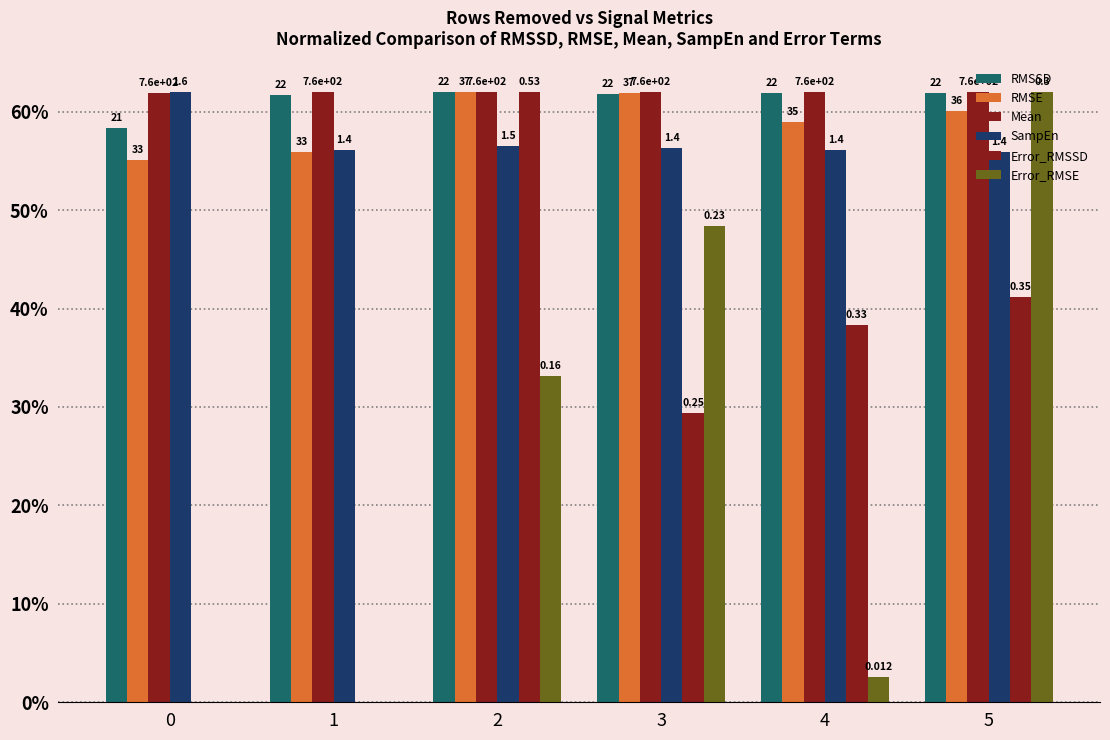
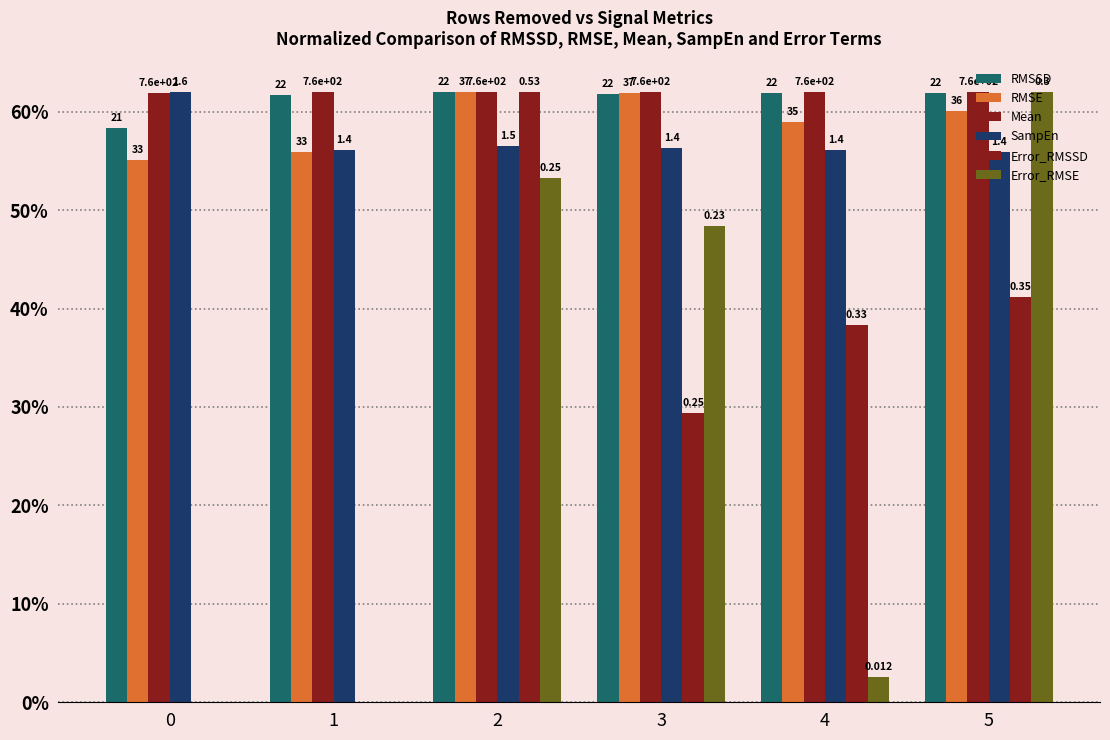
Error_RMSE, 2: 0.16 -> 0.25
